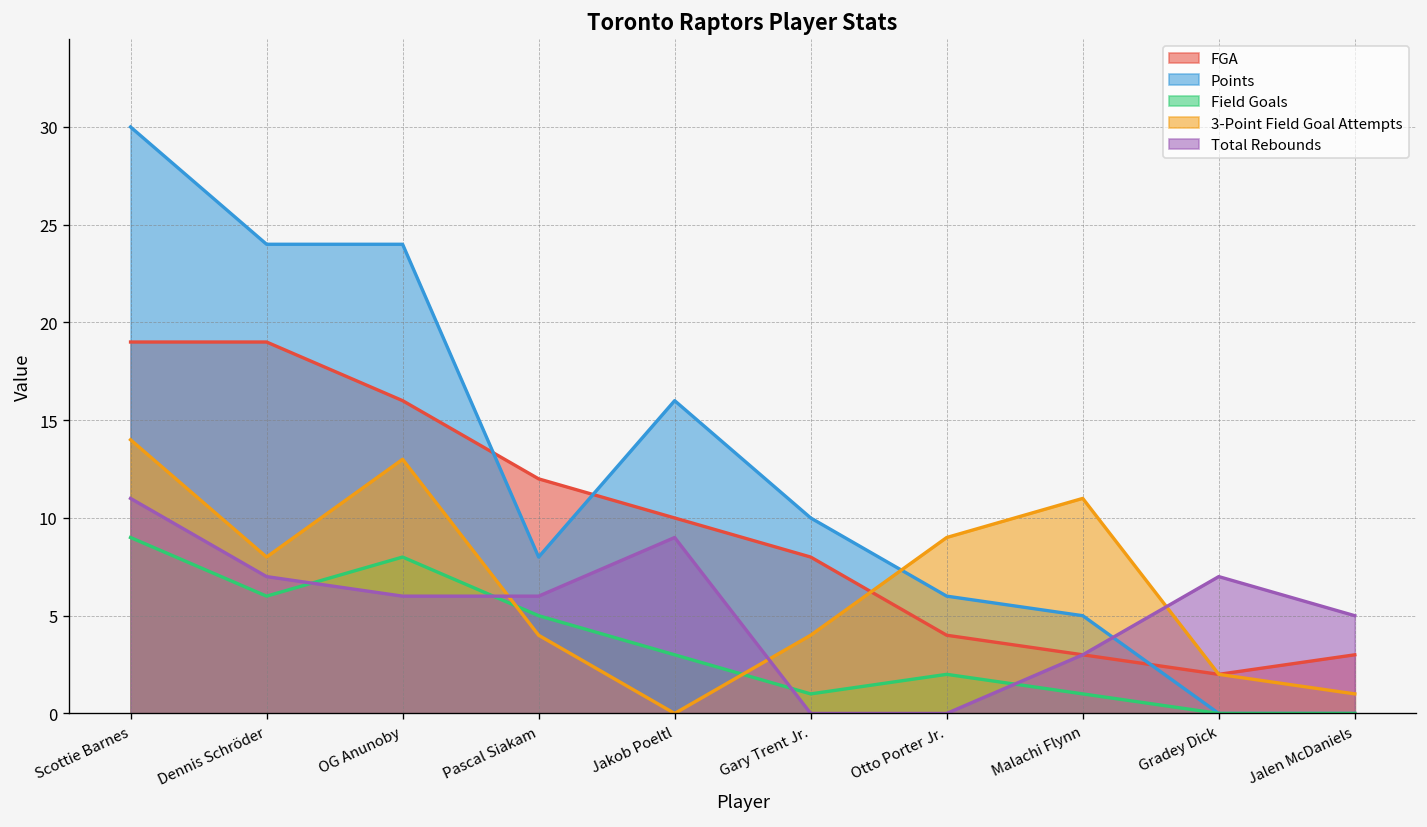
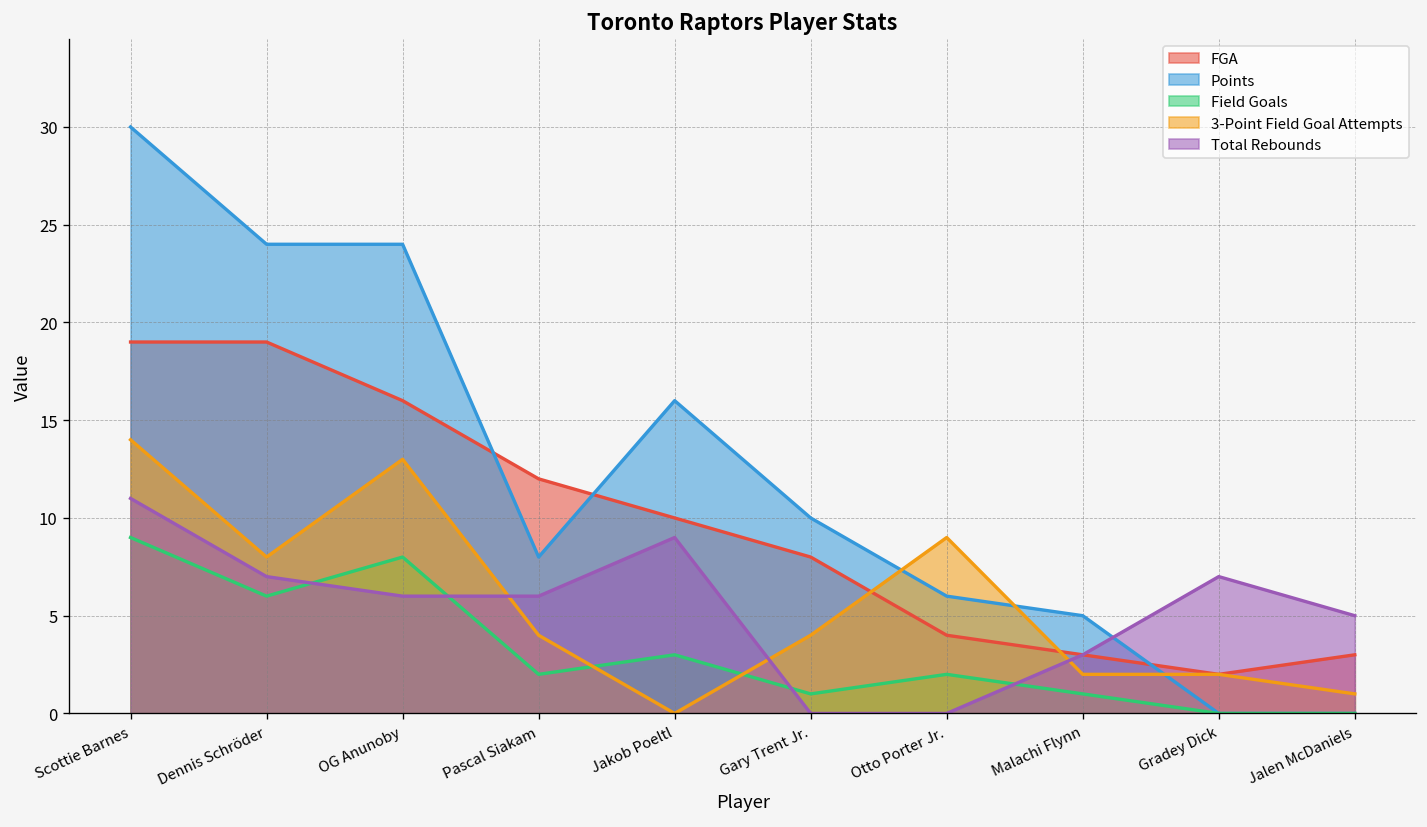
Field Goals, Pascal Siakam: 5 -> 2
3-Point Field Goal Attempts, Malachi Flynn: 11 -> 2
